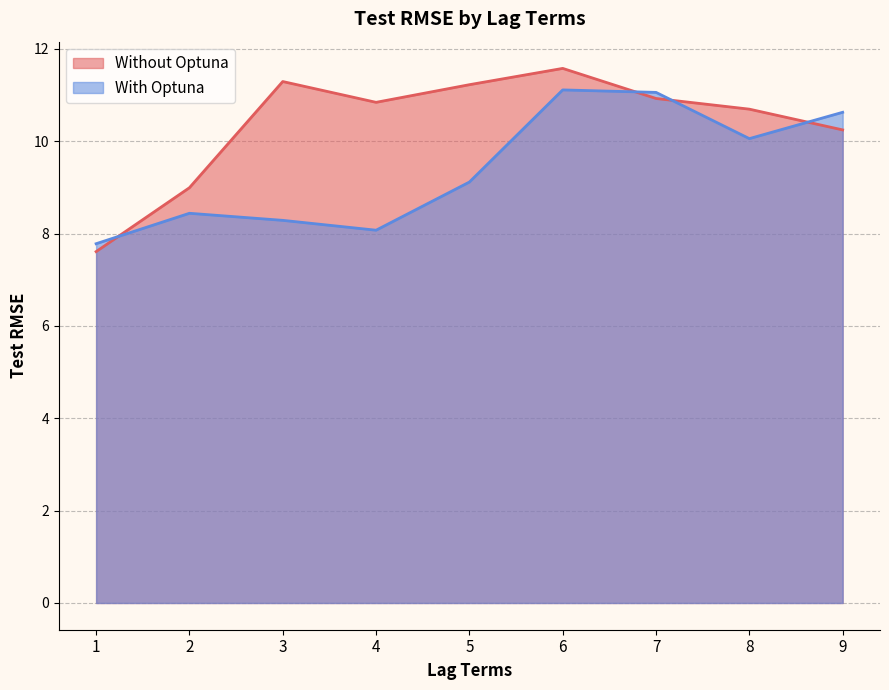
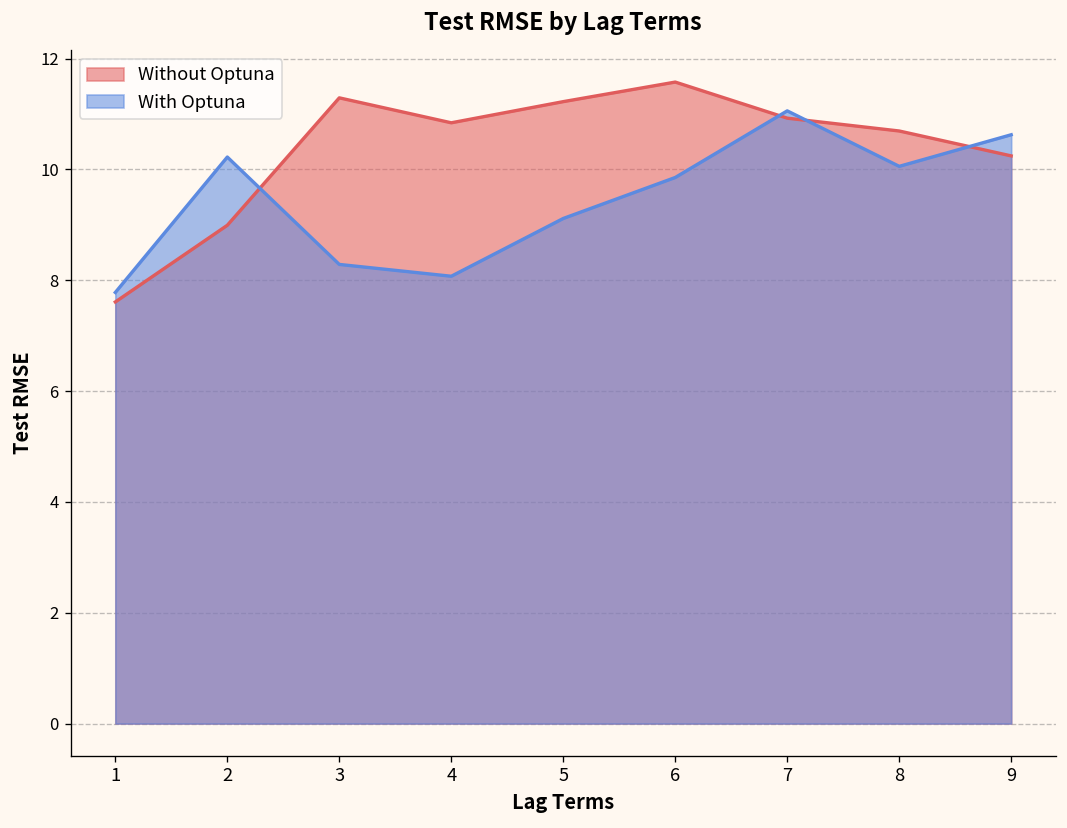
With Optuna, 2: 8.4 -> 10.2
With Optuna, 6: 11.1 -> 9.9
